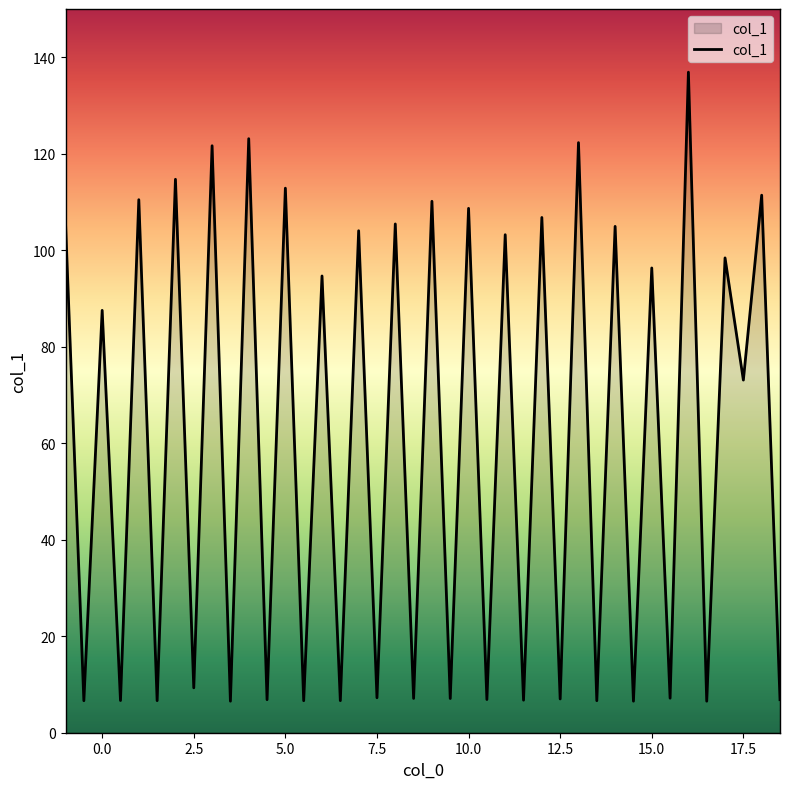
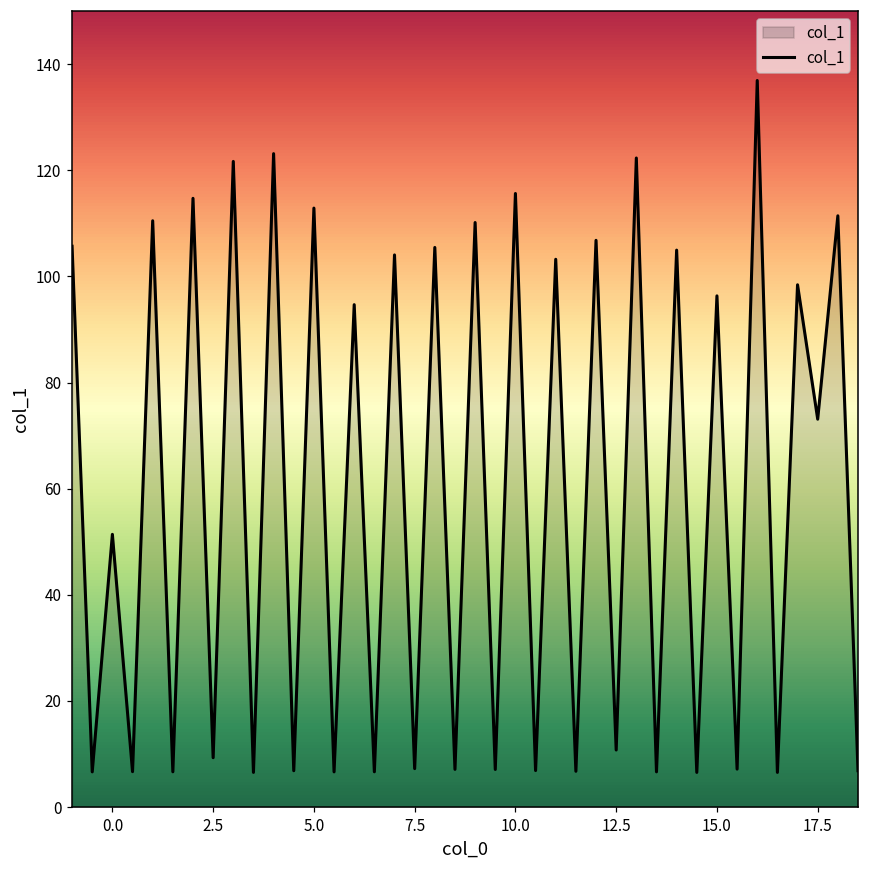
0.0: 88 -> 51
10.0: 109 -> 116
12.5: 7 -> 11
